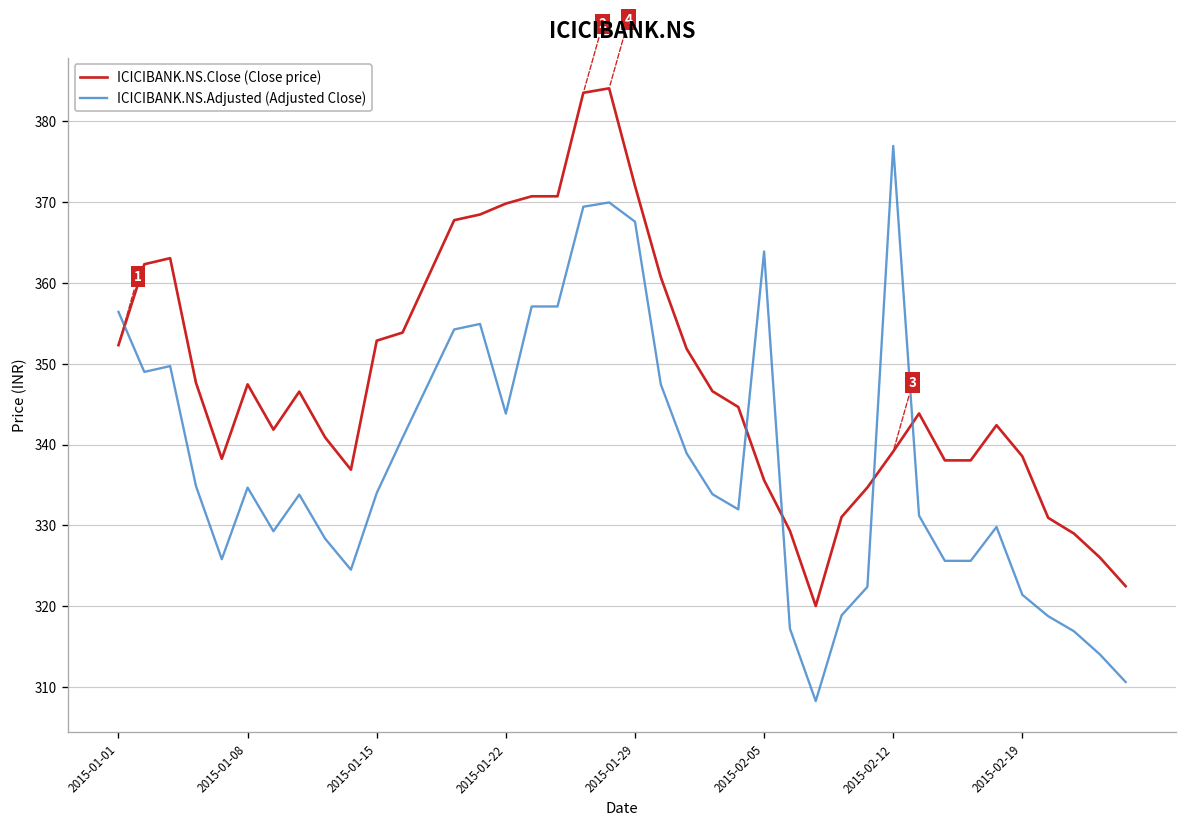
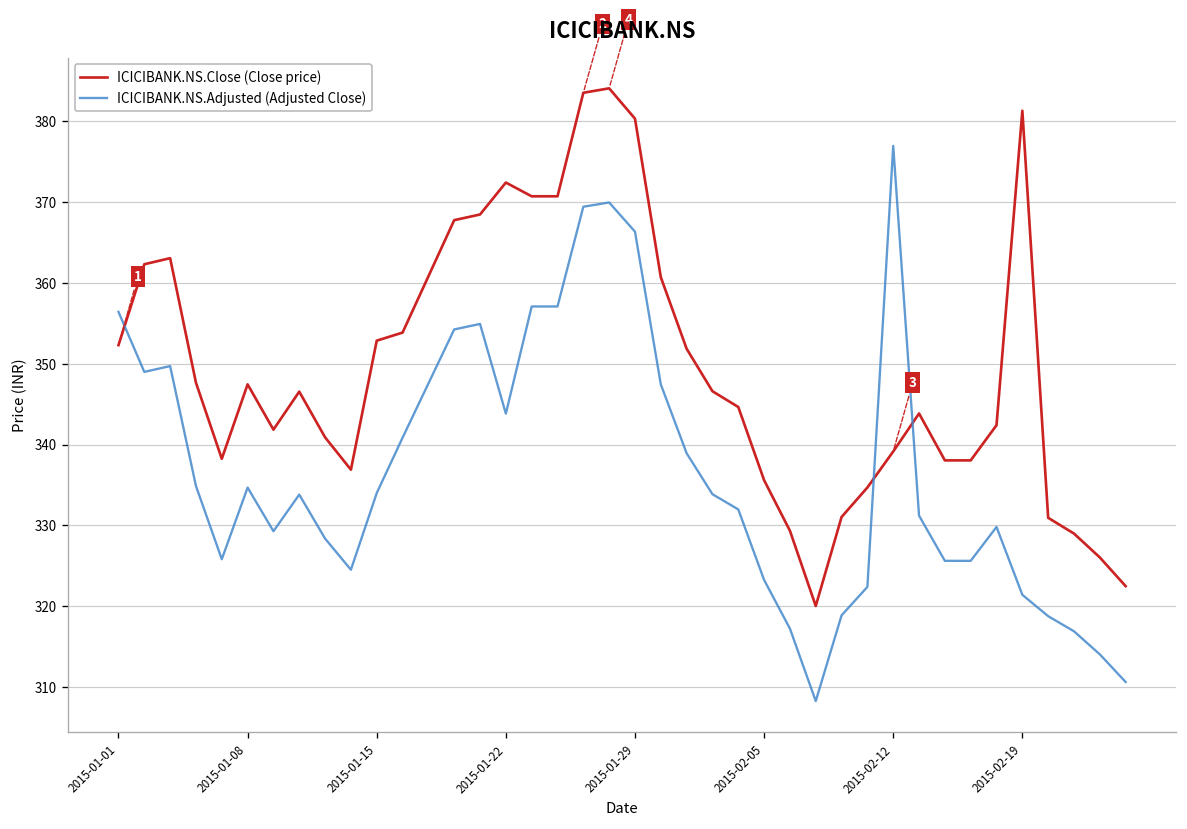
ICICIBANK.NS.Close (Close price), 2015-01-22: 370 -> 372
ICICIBANK.NS.Close (Close price), 2015-01-29: 372 -> 380
ICICIBANK.NS.Adjusted (Adjusted Close), 2015-01-29: 368 -> 366
ICICIBANK.NS.Adjusted (Adjusted Close), 2015-02-05: 364 -> 323
ICICIBANK.NS.Close (Close price), 2015-02-19: 339 -> 381
